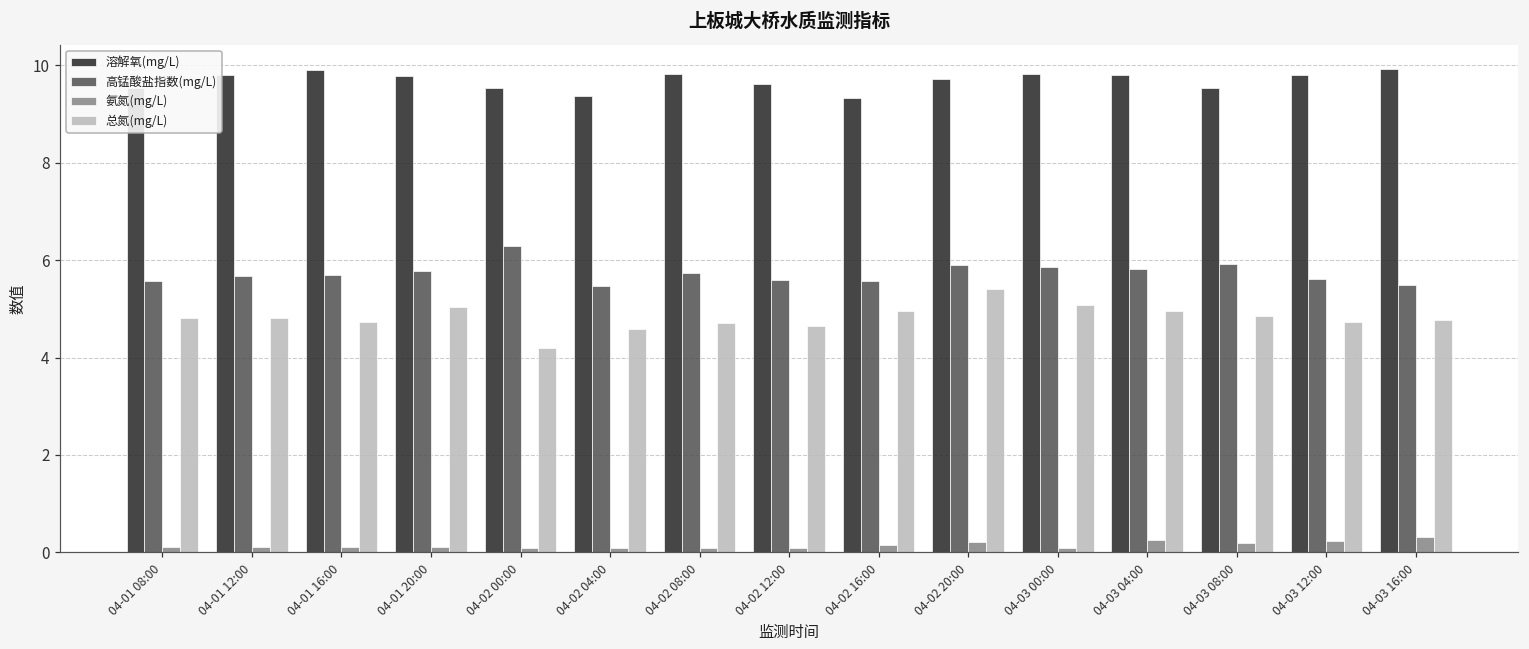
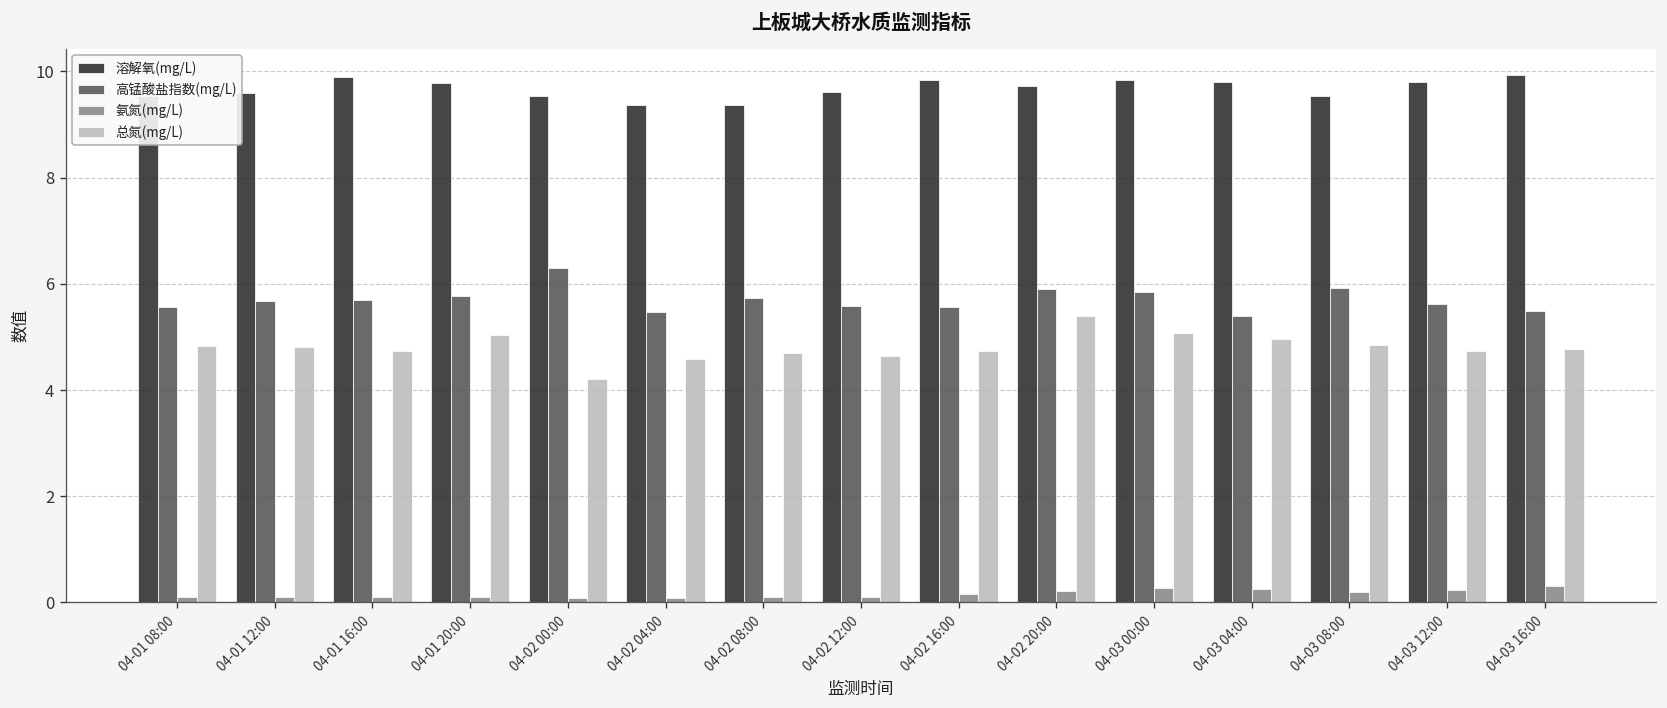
溶解氧(mg/L), 04-01 12:00: 9.8 -> 9.6
溶解氧(mg/L), 04-02 08:00: 9.8 -> 9.4
溶解氧(mg/L), 04-02 16:00: 9.3 -> 9.8
总氮(mg/L), 04-02 16:00: 5.0 -> 4.7
氨氮(mg/L), 04-03 00:00: 0.1 -> 0.3
高锰酸盐指数(mg/L), 04-03 04:00: 5.8 -> 5.4
